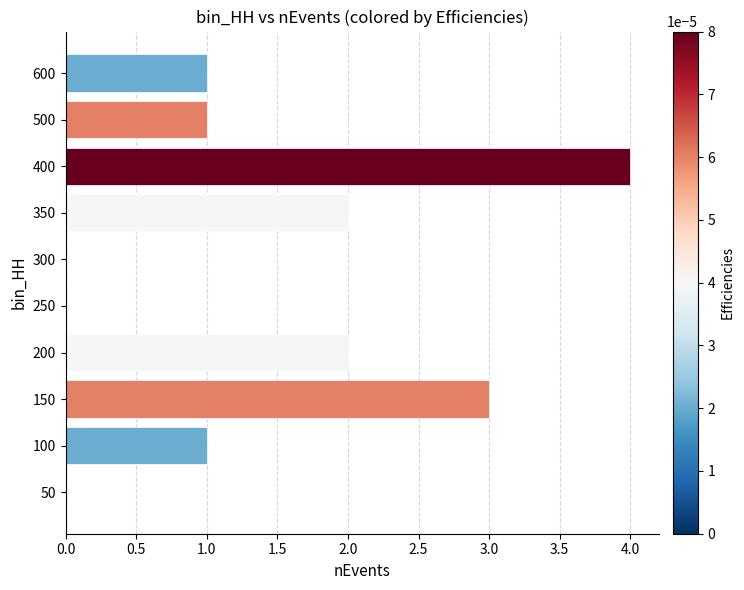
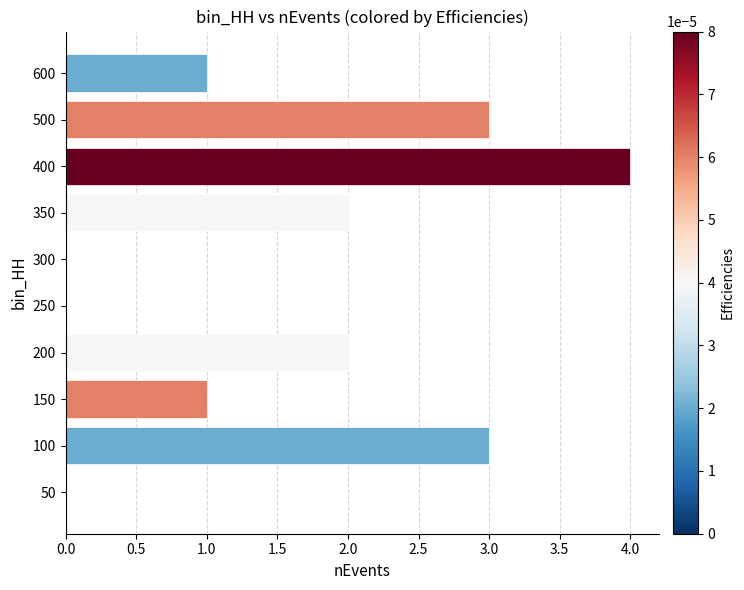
500: 1 -> 3
150: 3 -> 1
100: 1 -> 3
